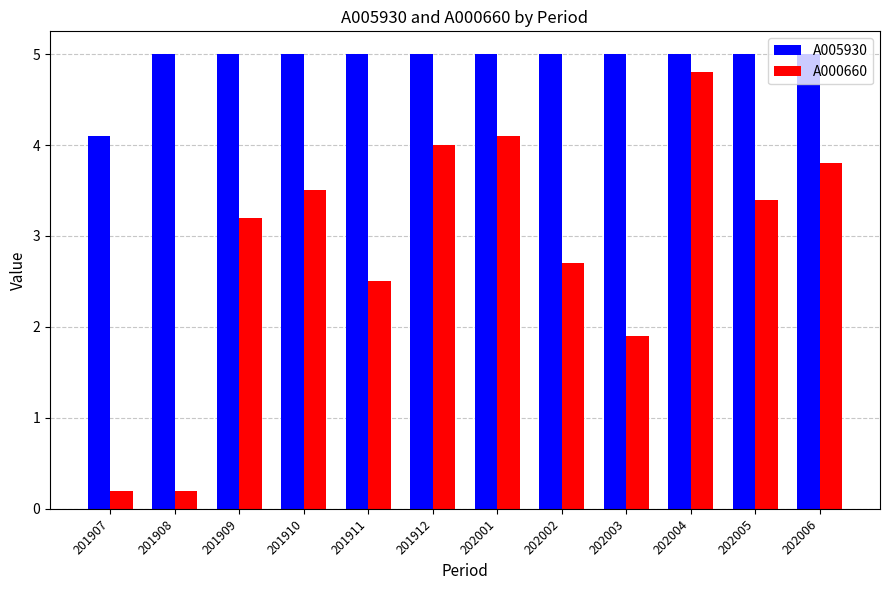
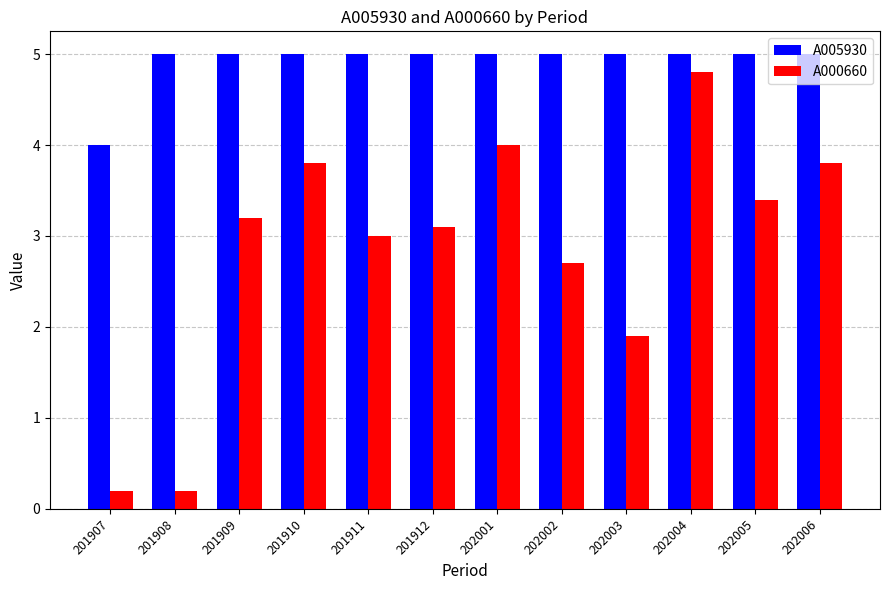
A005930, 201907: 4.1 -> 4.0
A000660, 201910: 3.5 -> 3.8
A000660, 201911: 2.5 -> 3.0
A000660, 201912: 4.0 -> 3.1
A000660, 202001: 4.1 -> 4.0
